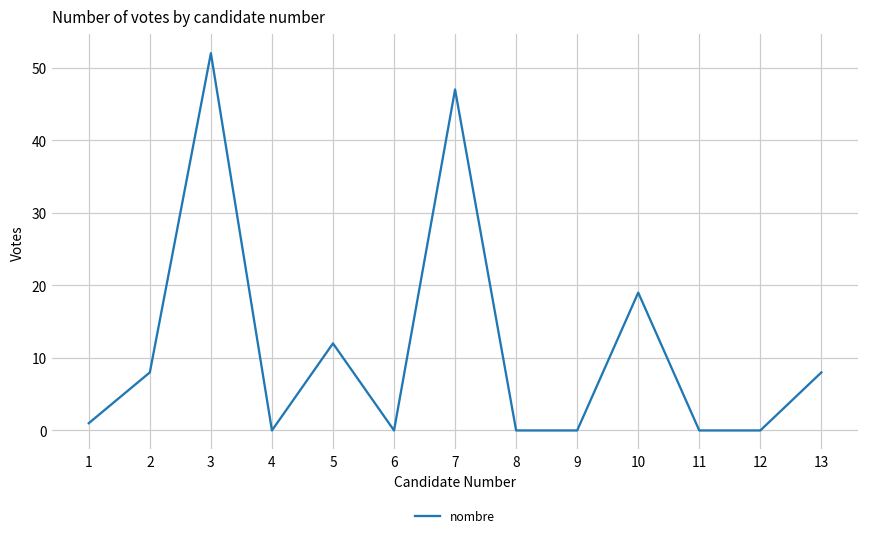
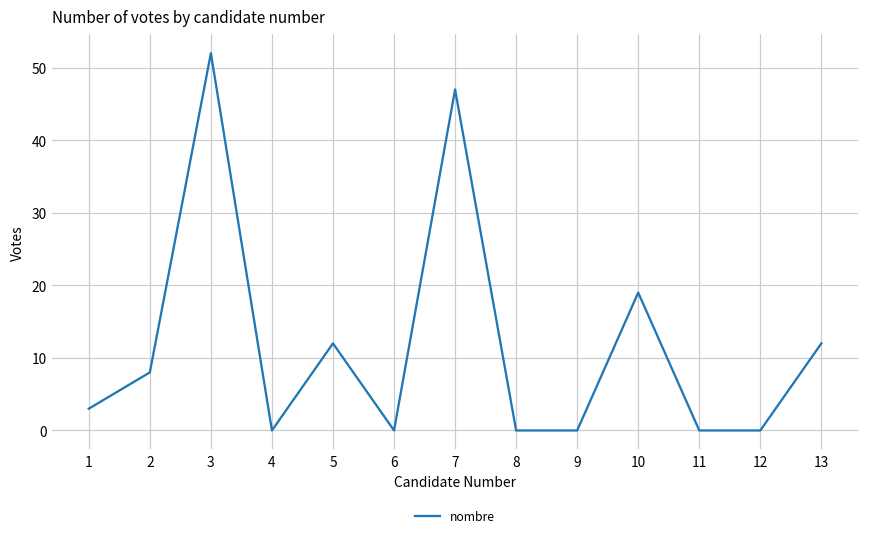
1: 1 -> 3
13: 8 -> 12
